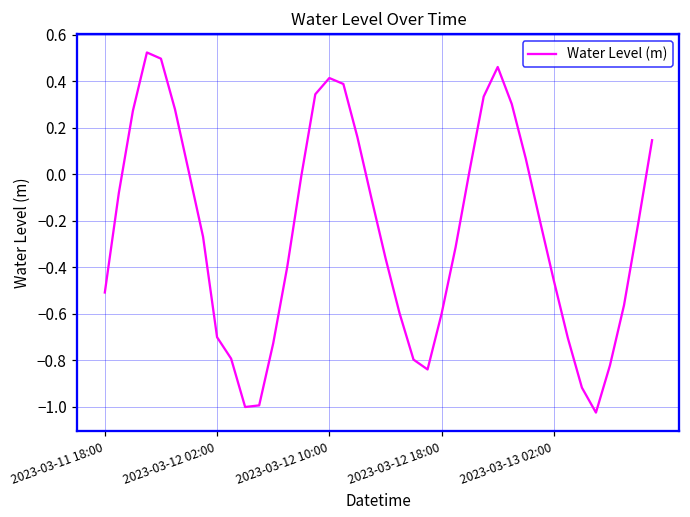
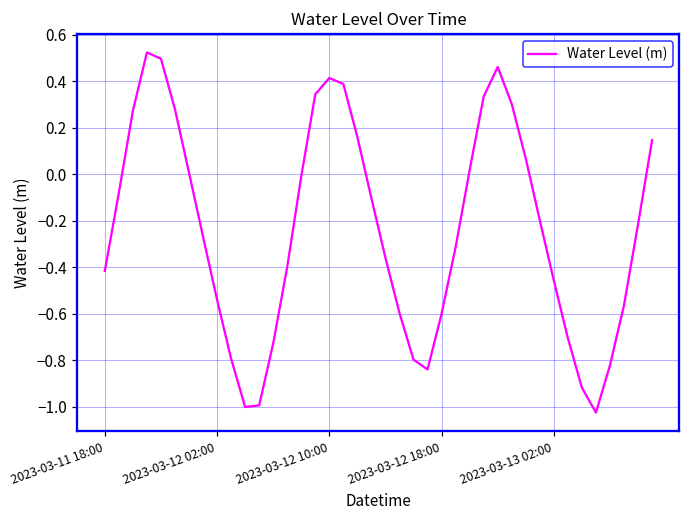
2023-03-11 18:00: -0.51 -> -0.42
2023-03-12 02:00: -0.70 -> -0.54
